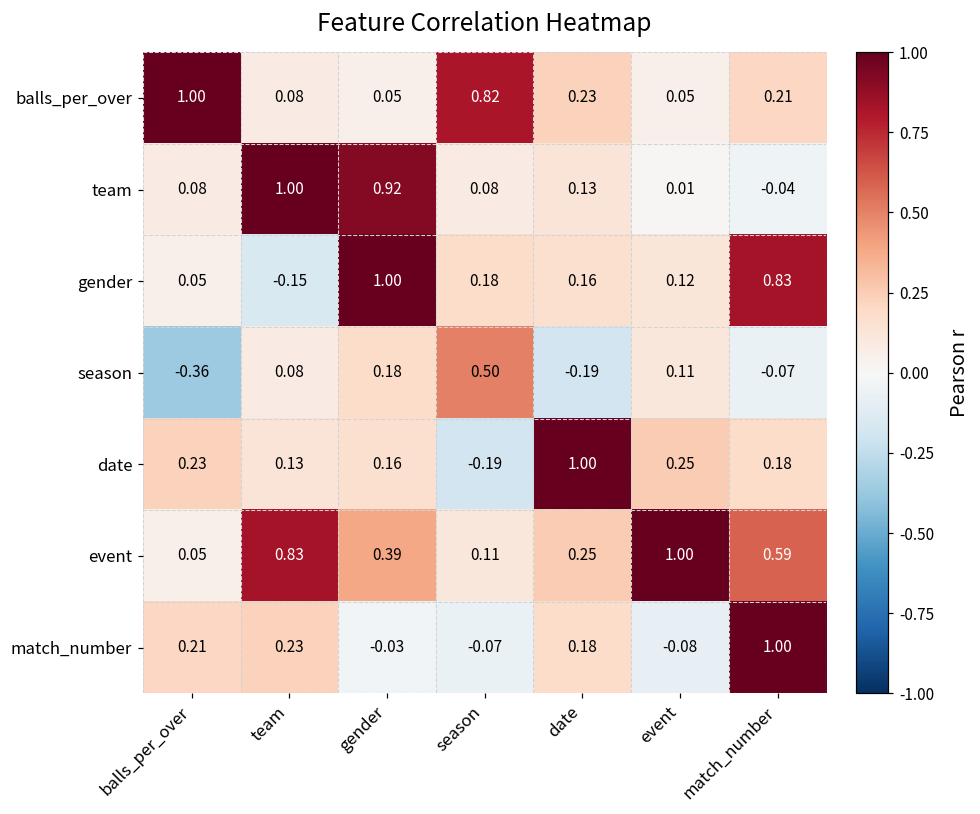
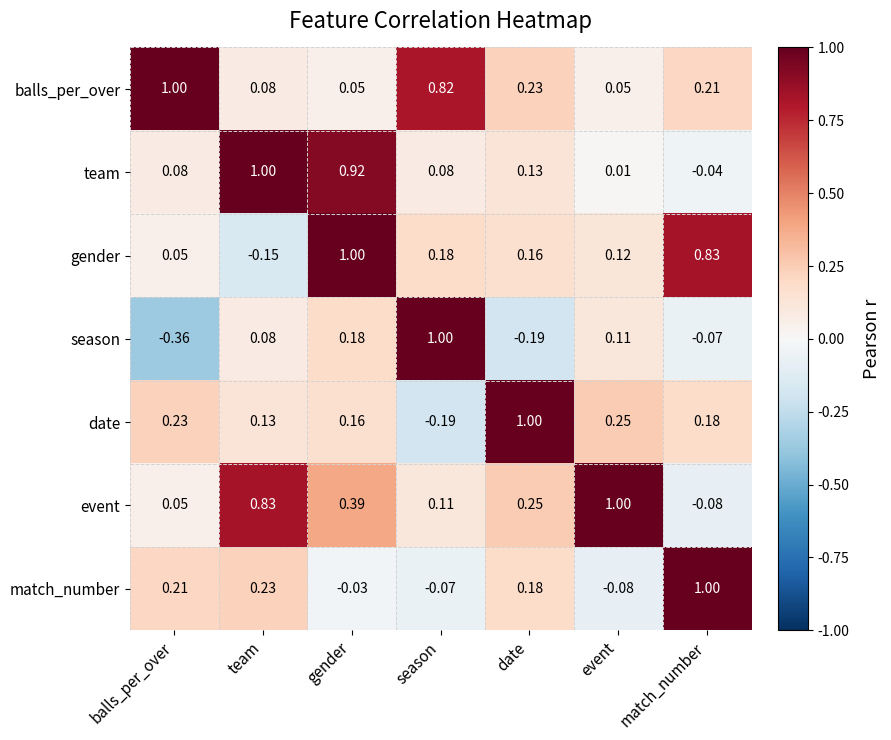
season, season: 0.50 -> 1.00
event, match_number: 0.59 -> -0.08
